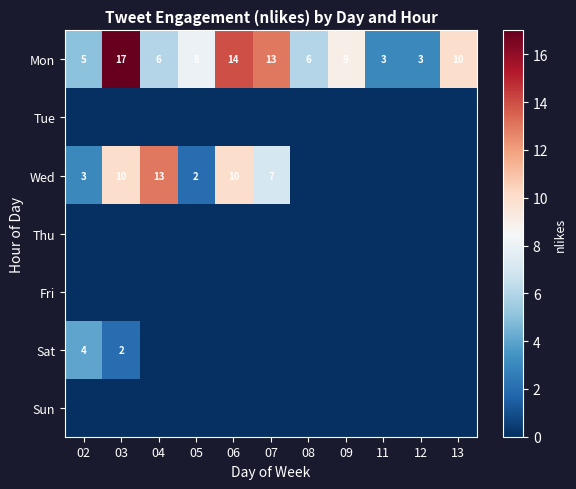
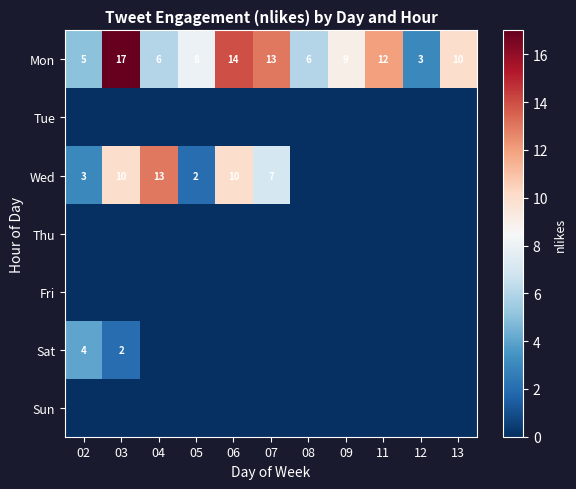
Mon, 11: 3 -> 12
